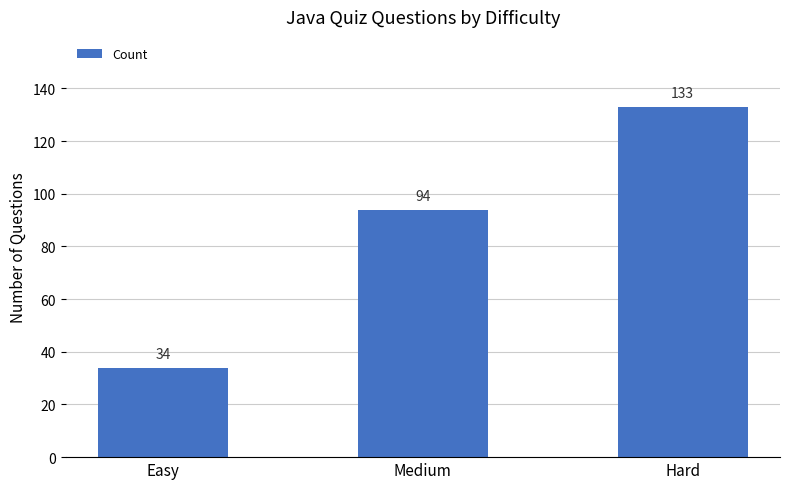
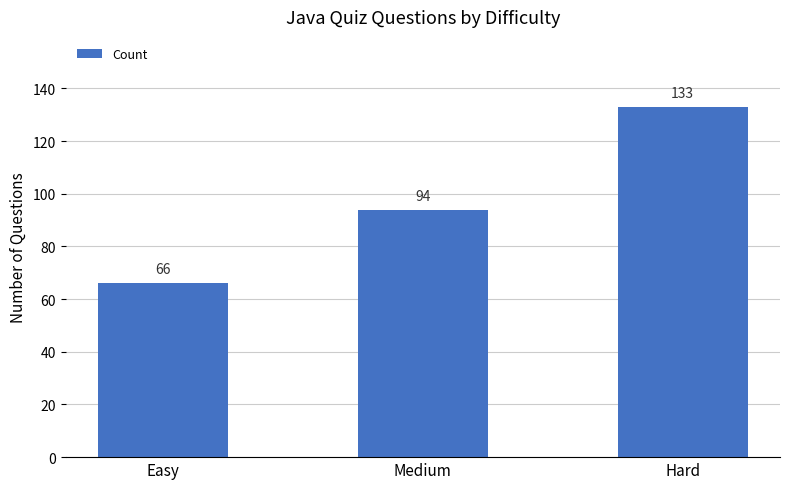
Easy: 34 -> 66
